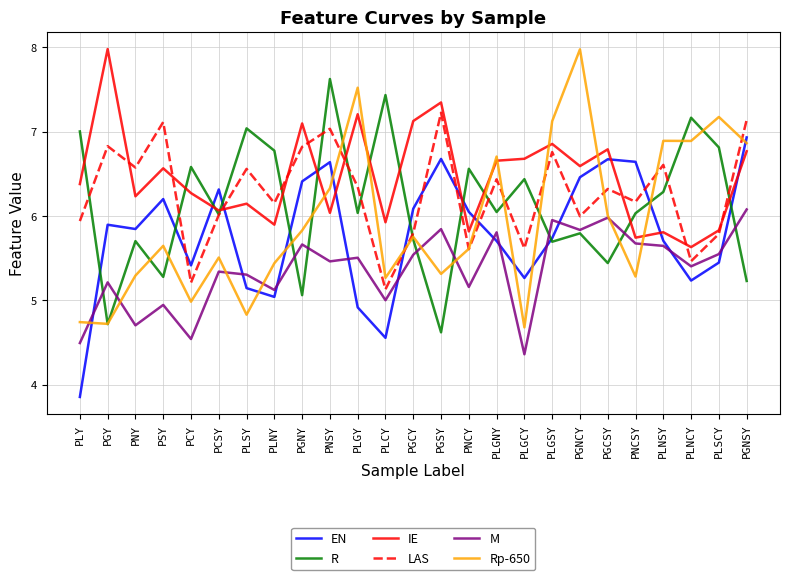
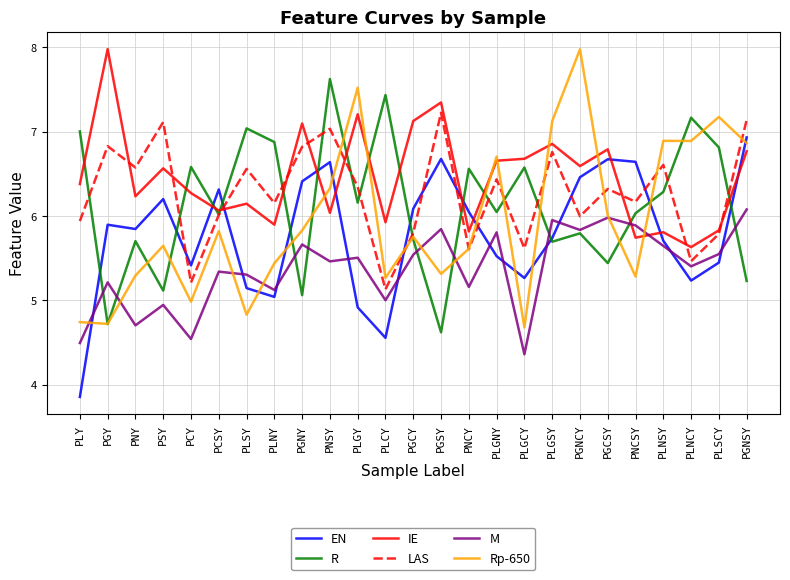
R, PSY: 5.3 -> 5.1
Rp-650, PCSY: 5.5 -> 5.8
R, PLNY: 6.8 -> 6.9
R, PLGY: 6.0 -> 6.2
EN, PLGNY: 5.7 -> 5.5
R, PLGCY: 6.4 -> 6.6
M, PNCSY: 5.7 -> 5.9
